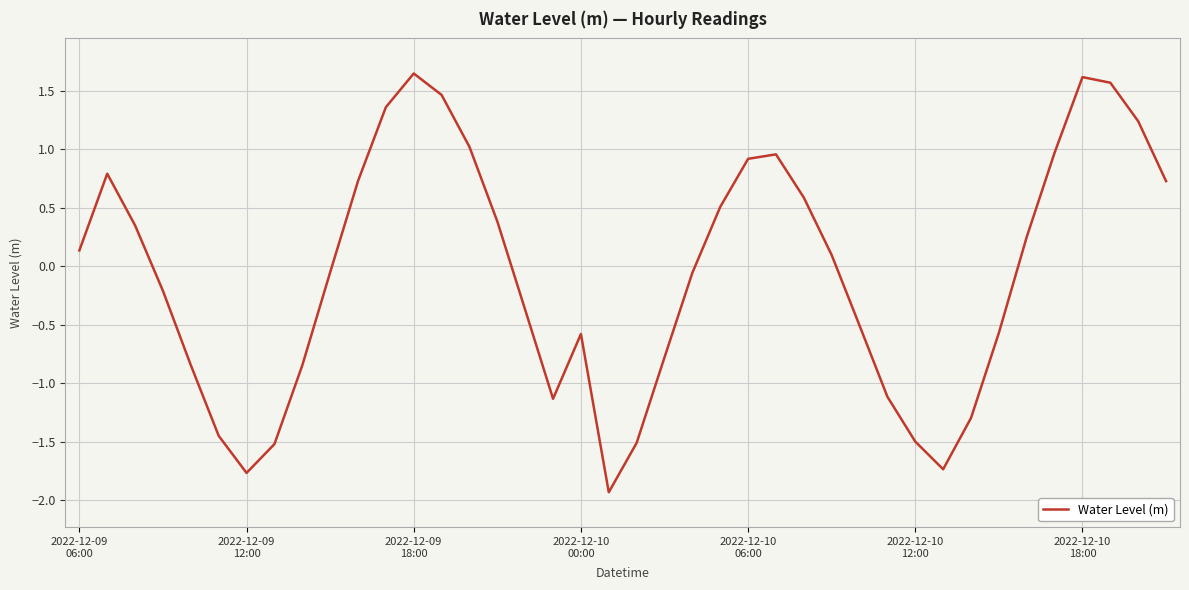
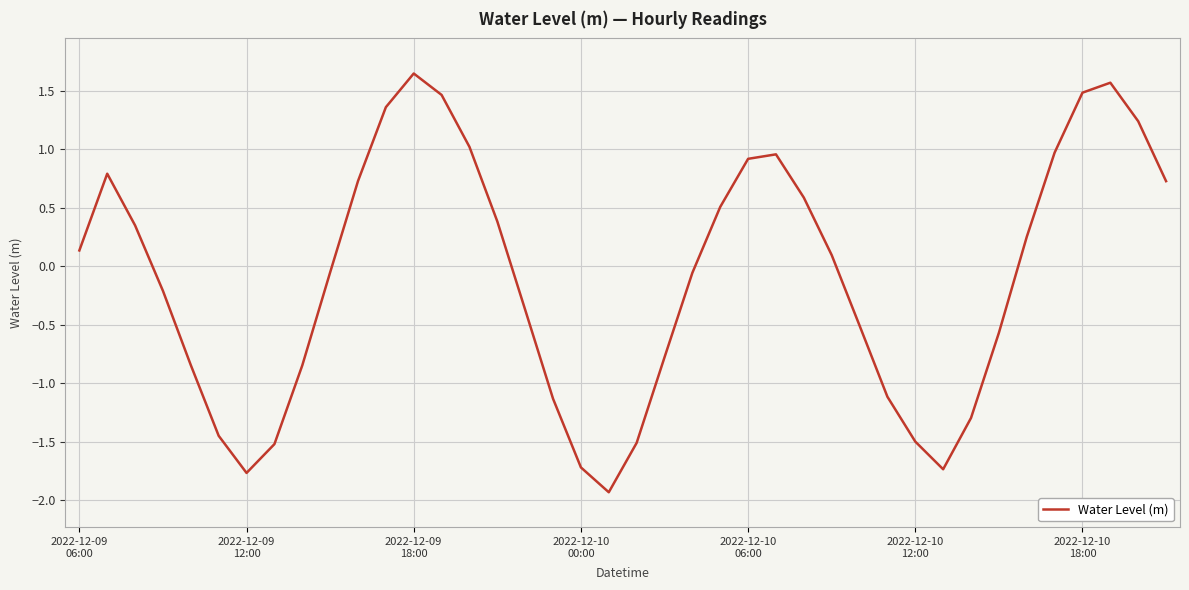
2022-12-10 00:00: -0.58 -> -1.72
2022-12-10 18:00: 1.62 -> 1.48
